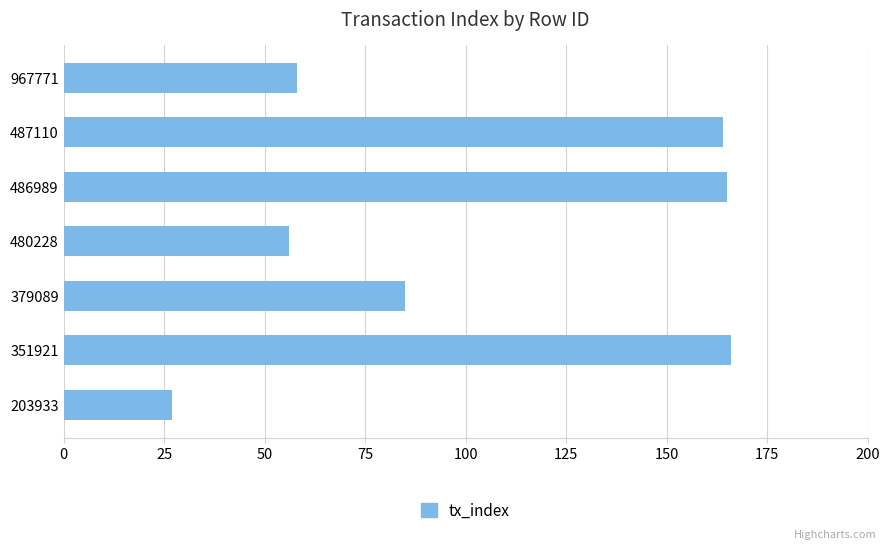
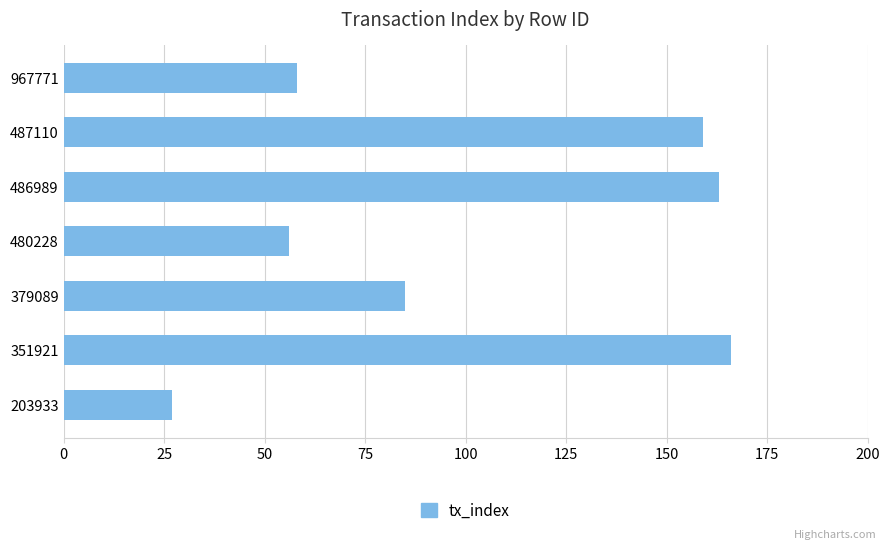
487110: 164 -> 159
486989: 165 -> 163
